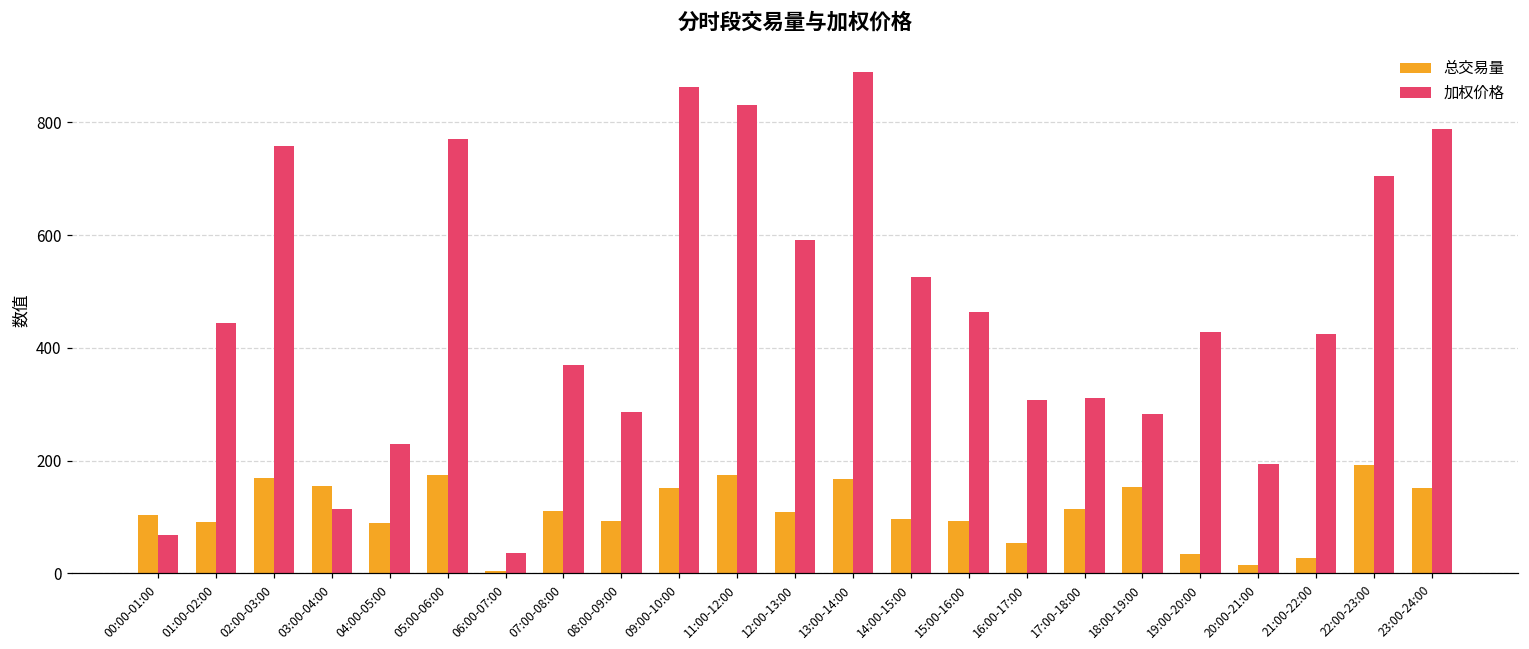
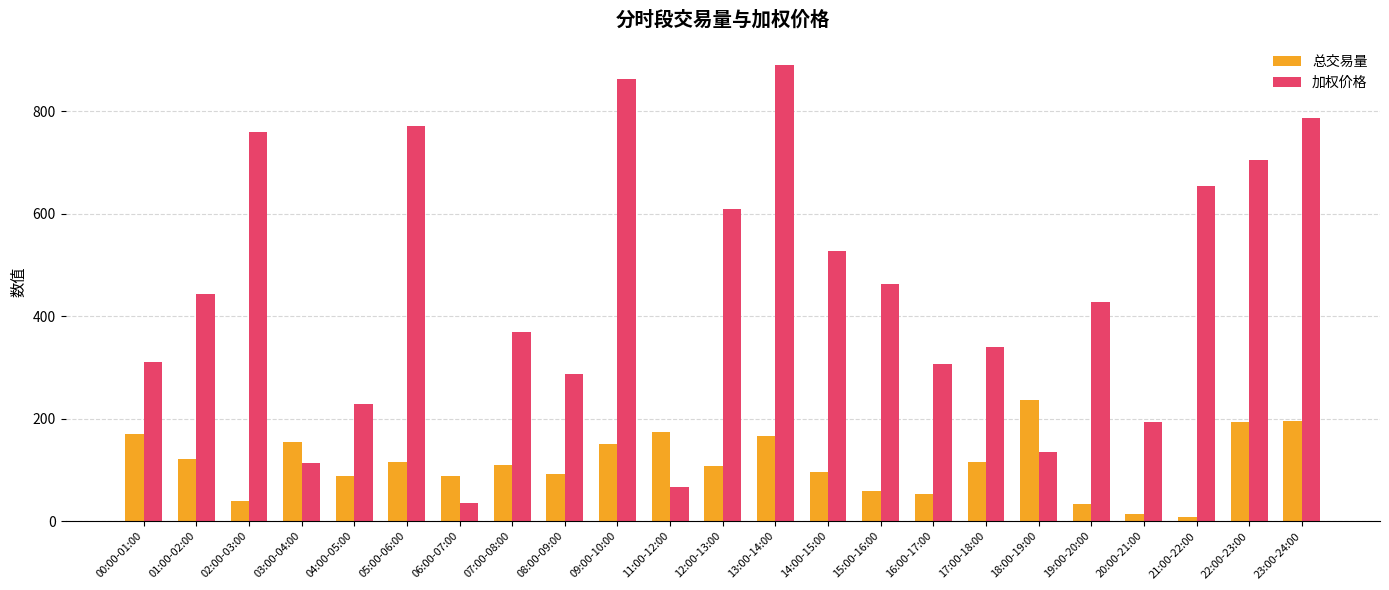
总交易量, 00:00-01:00: 100 -> 170
加权价格, 00:00-01:00: 70 -> 310
总交易量, 01:00-02:00: 90 -> 120
总交易量, 02:00-03:00: 170 -> 40
总交易量, 05:00-06:00: 170 -> 120
总交易量, 06:00-07:00: 0 -> 90
加权价格, 11:00-12:00: 830 -> 70
加权价格, 12:00-13:00: 590 -> 610
总交易量, 15:00-16:00: 90 -> 60
加权价格, 17:00-18:00: 310 -> 340
总交易量, 18:00-19:00: 150 -> 240
加权价格, 18:00-19:00: 280 -> 140
总交易量, 21:00-22:00: 30 -> 10
加权价格, 21:00-22:00: 430 -> 650
总交易量, 23:00-24:00: 150 -> 200
